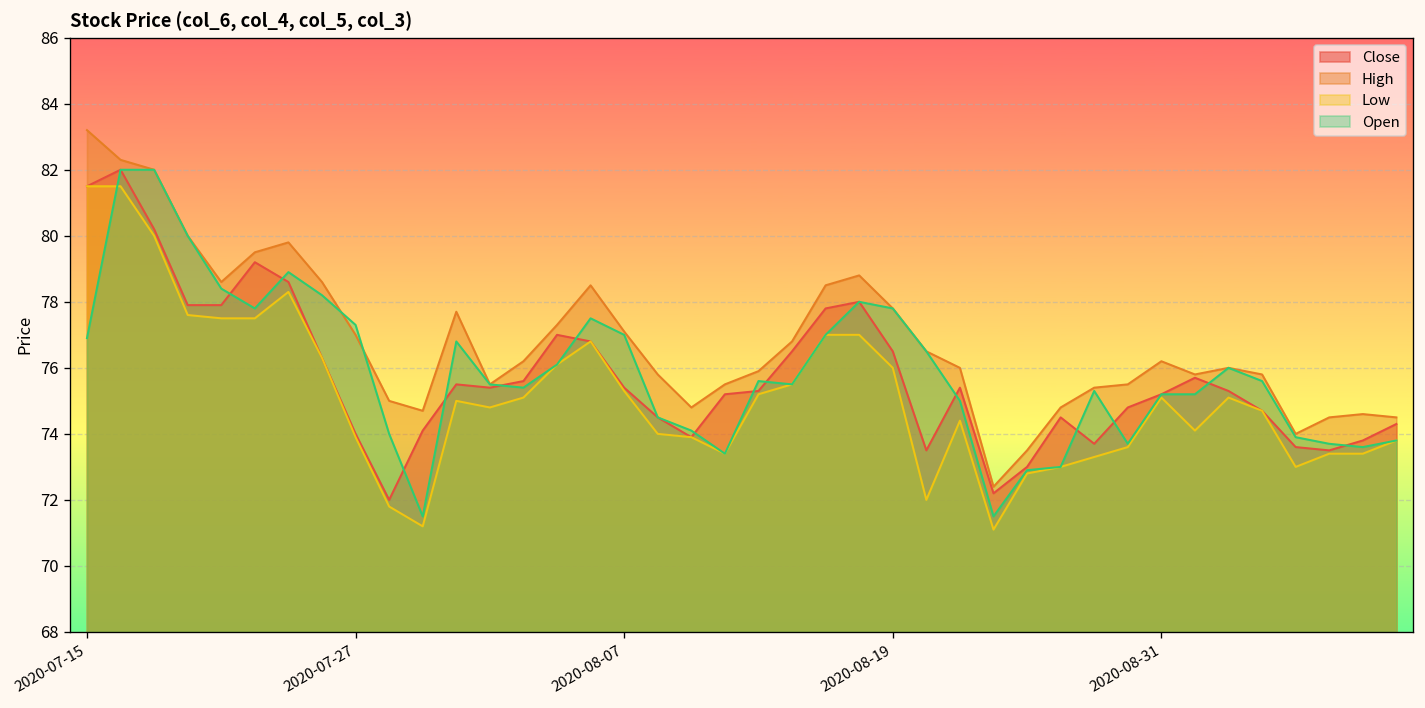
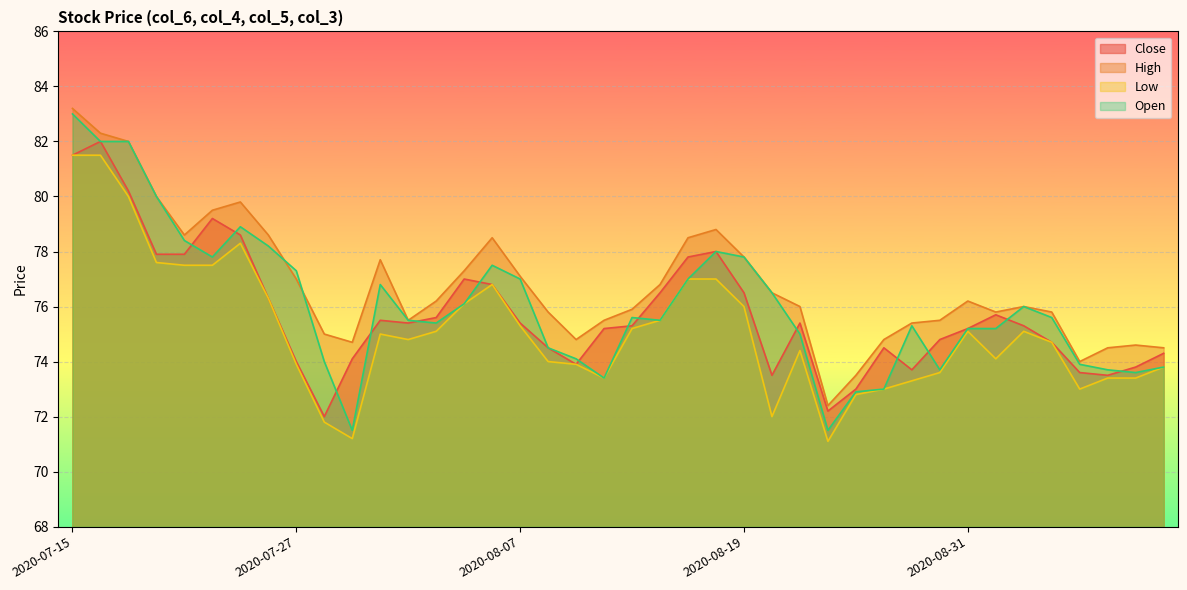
Open, 2020-07-15: 76.9 -> 83.0
